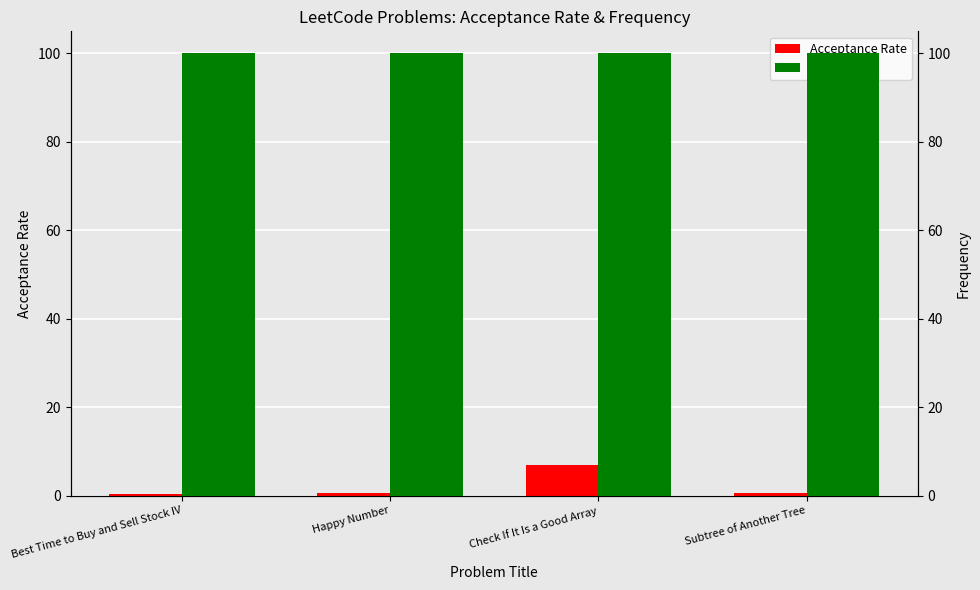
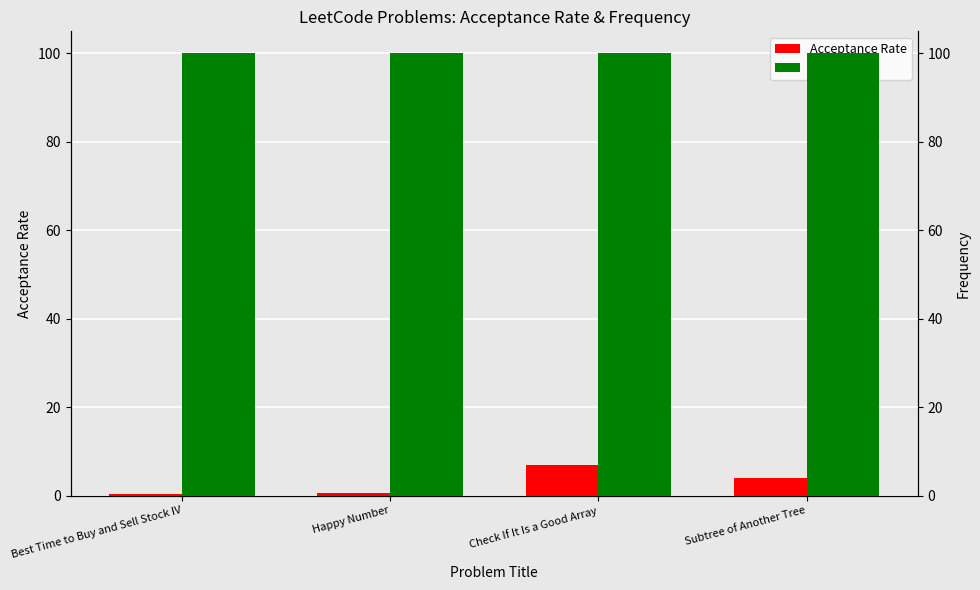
Acceptance Rate, Subtree of Another Tree: 0 -> 4
